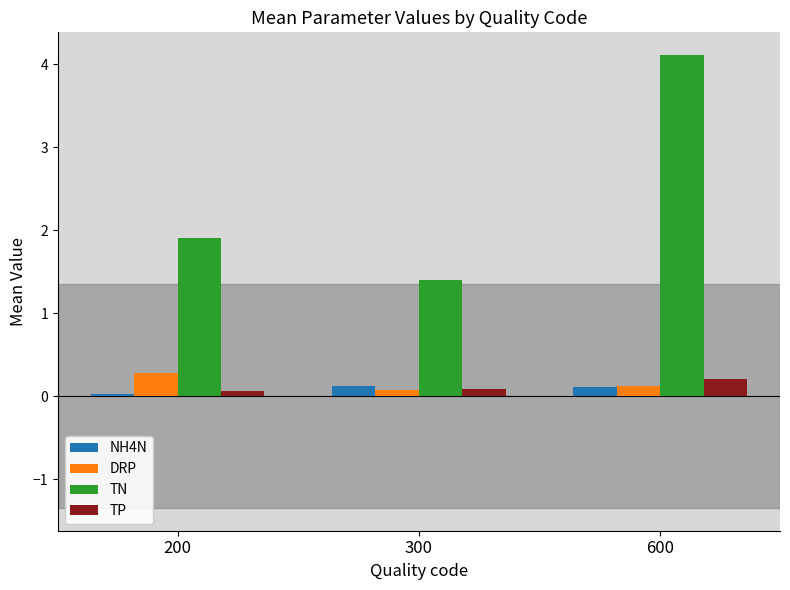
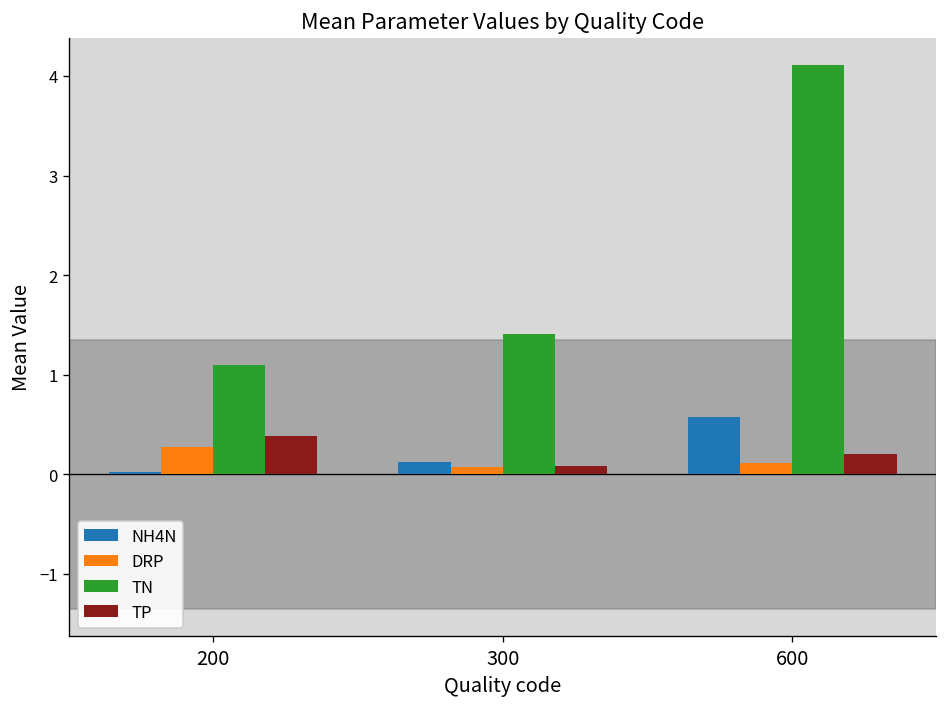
TN, 200: 1.9 -> 1.1
TP, 200: 0.1 -> 0.4
NH4N, 600: 0.1 -> 0.6
